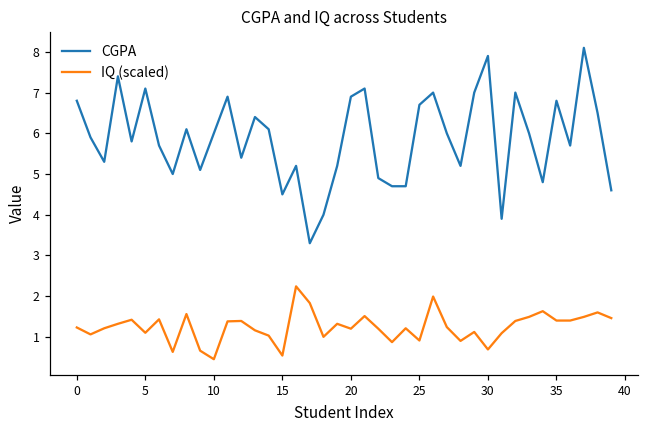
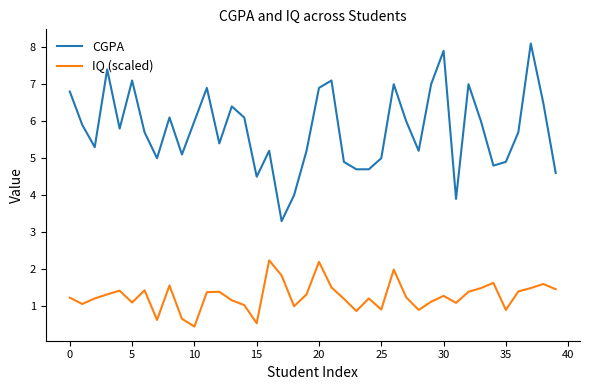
IQ (scaled), 20: 1.2 -> 2.2
CGPA, 25: 6.7 -> 5.0
IQ (scaled), 30: 0.7 -> 1.3
CGPA, 35: 6.8 -> 4.9
IQ (scaled), 35: 1.4 -> 0.9
